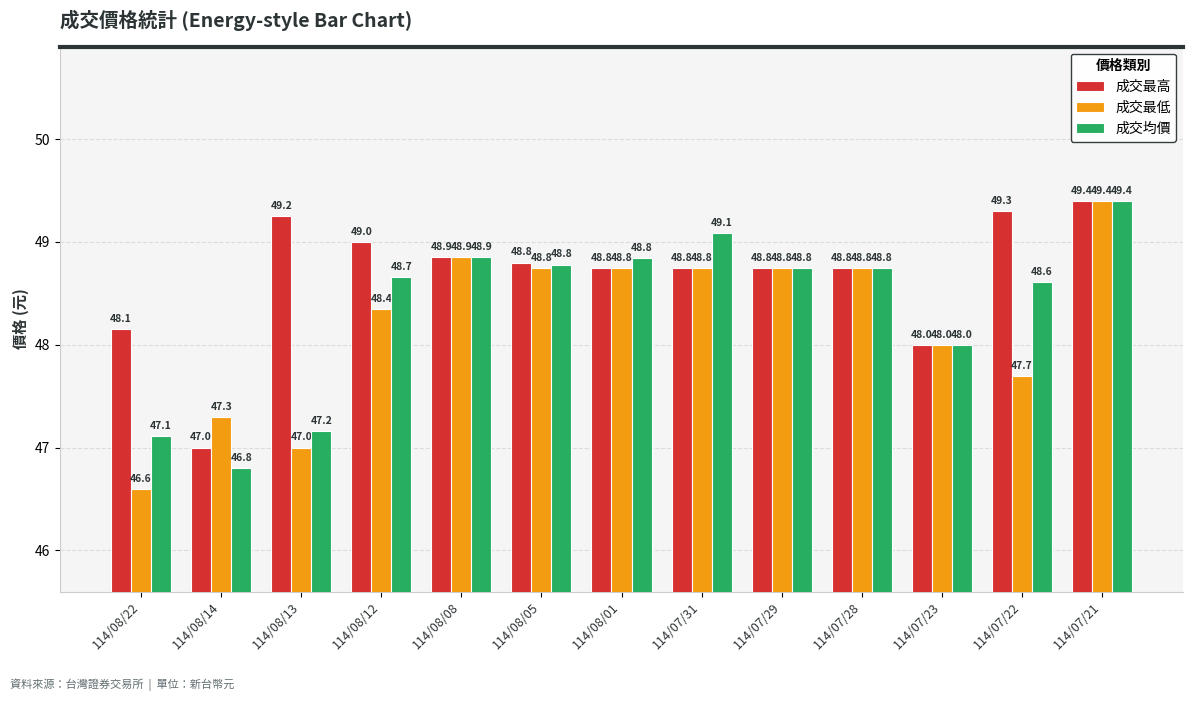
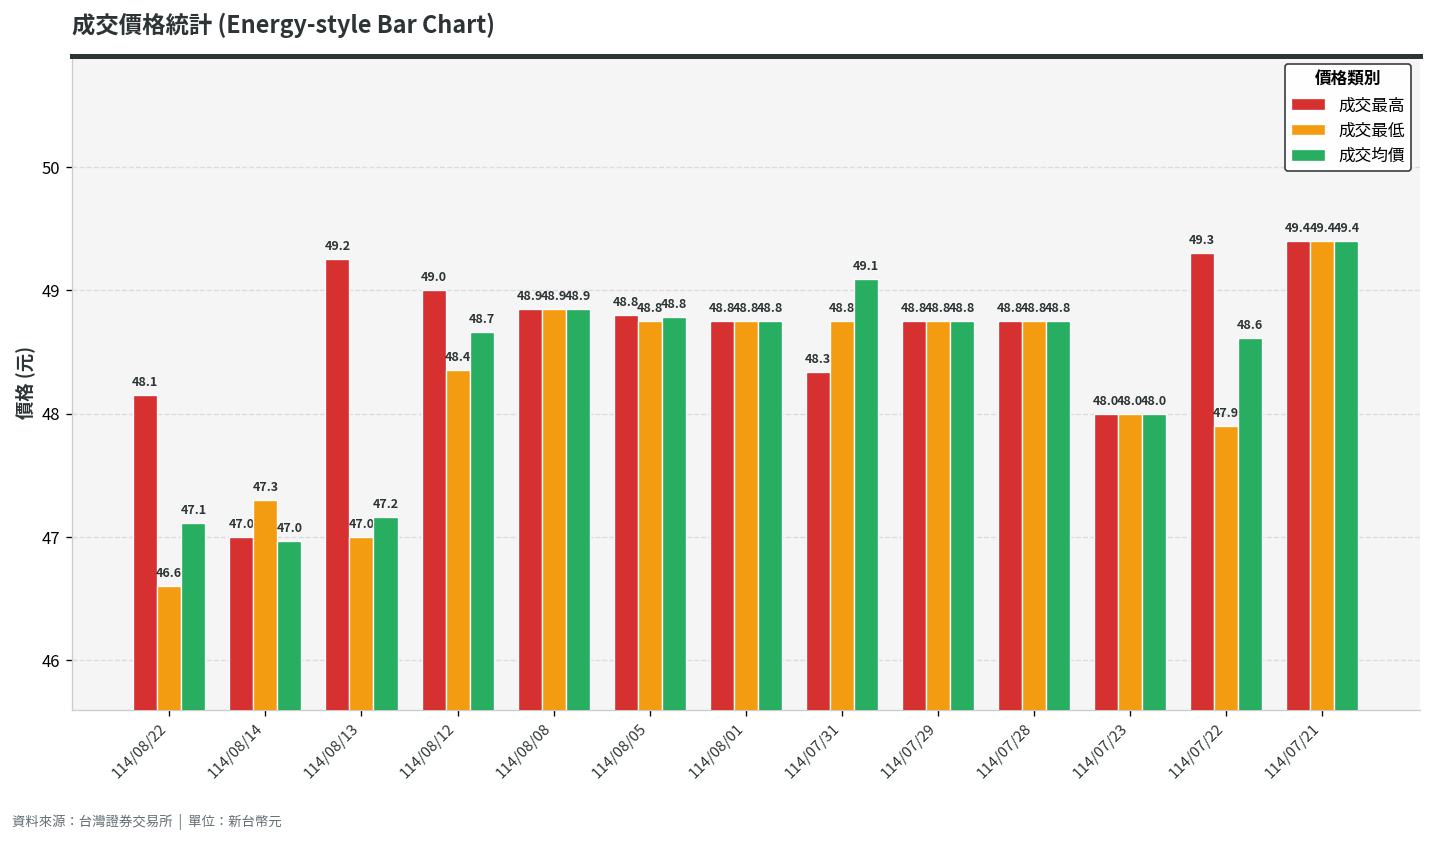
成交均價, 114/08/14: 46.8 -> 47.0
成交均價, 114/08/01: 48.84 -> 48.75
成交最高, 114/07/31: 48.8 -> 48.3
成交最低, 114/07/22: 47.7 -> 47.9
